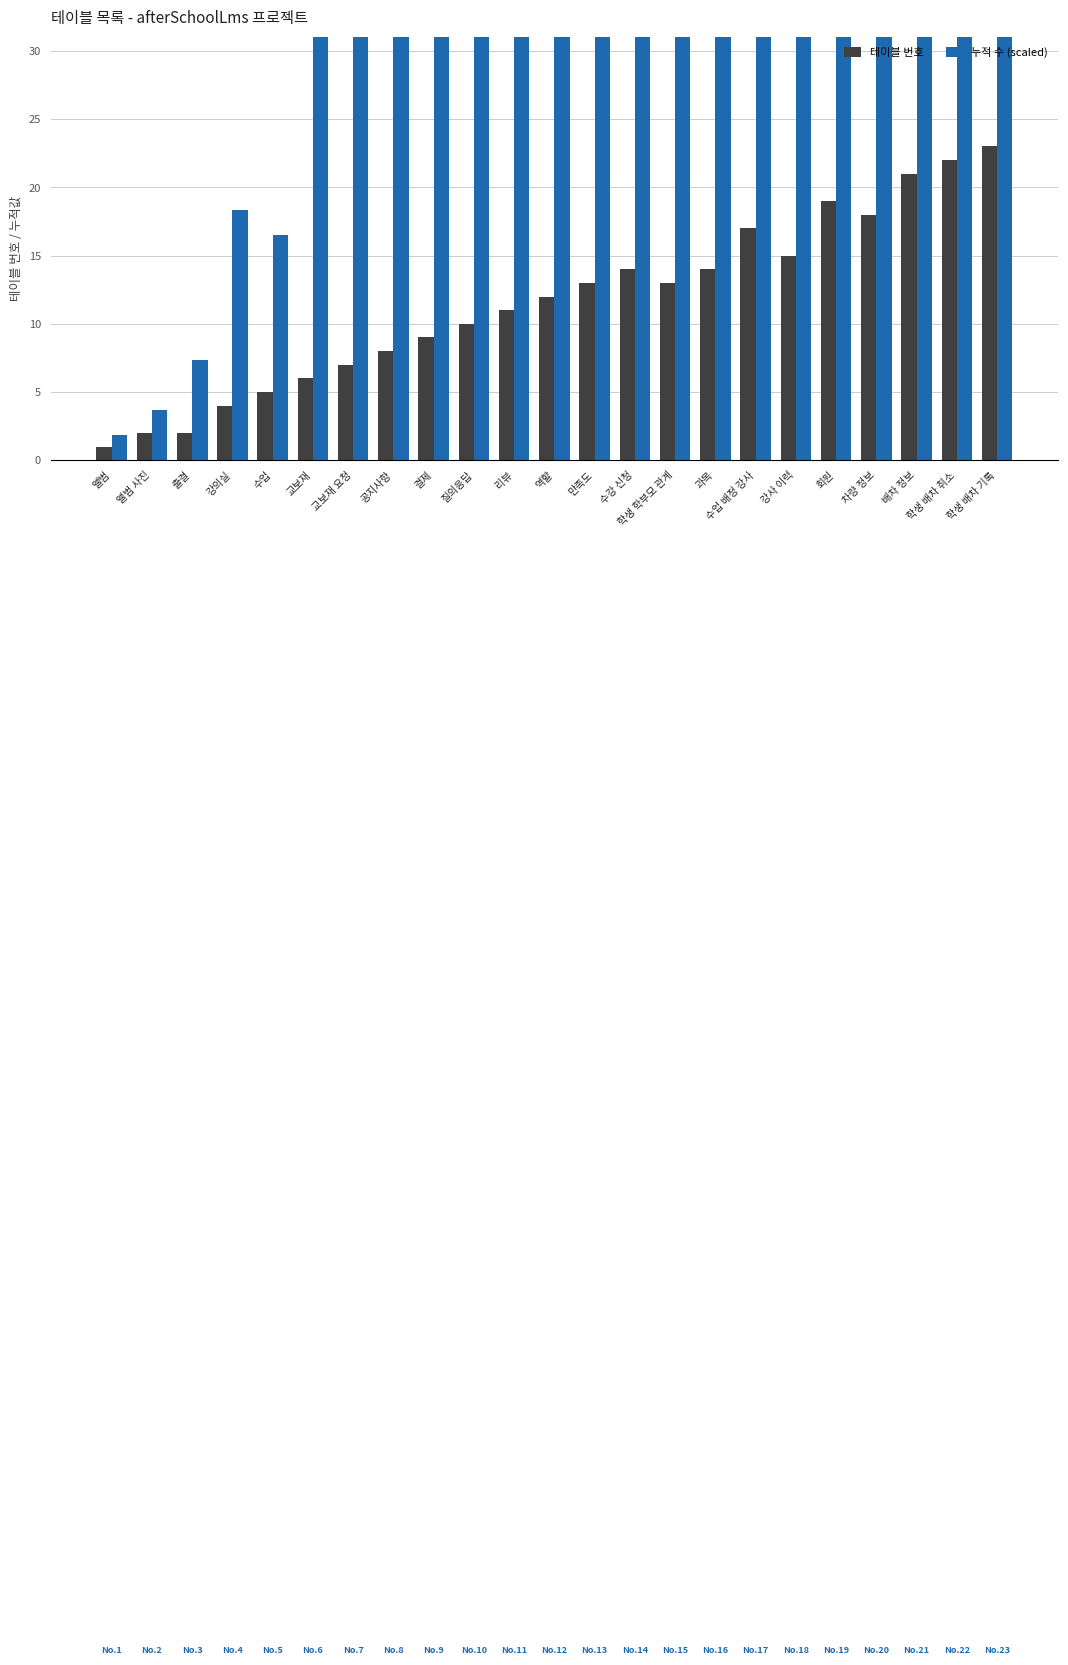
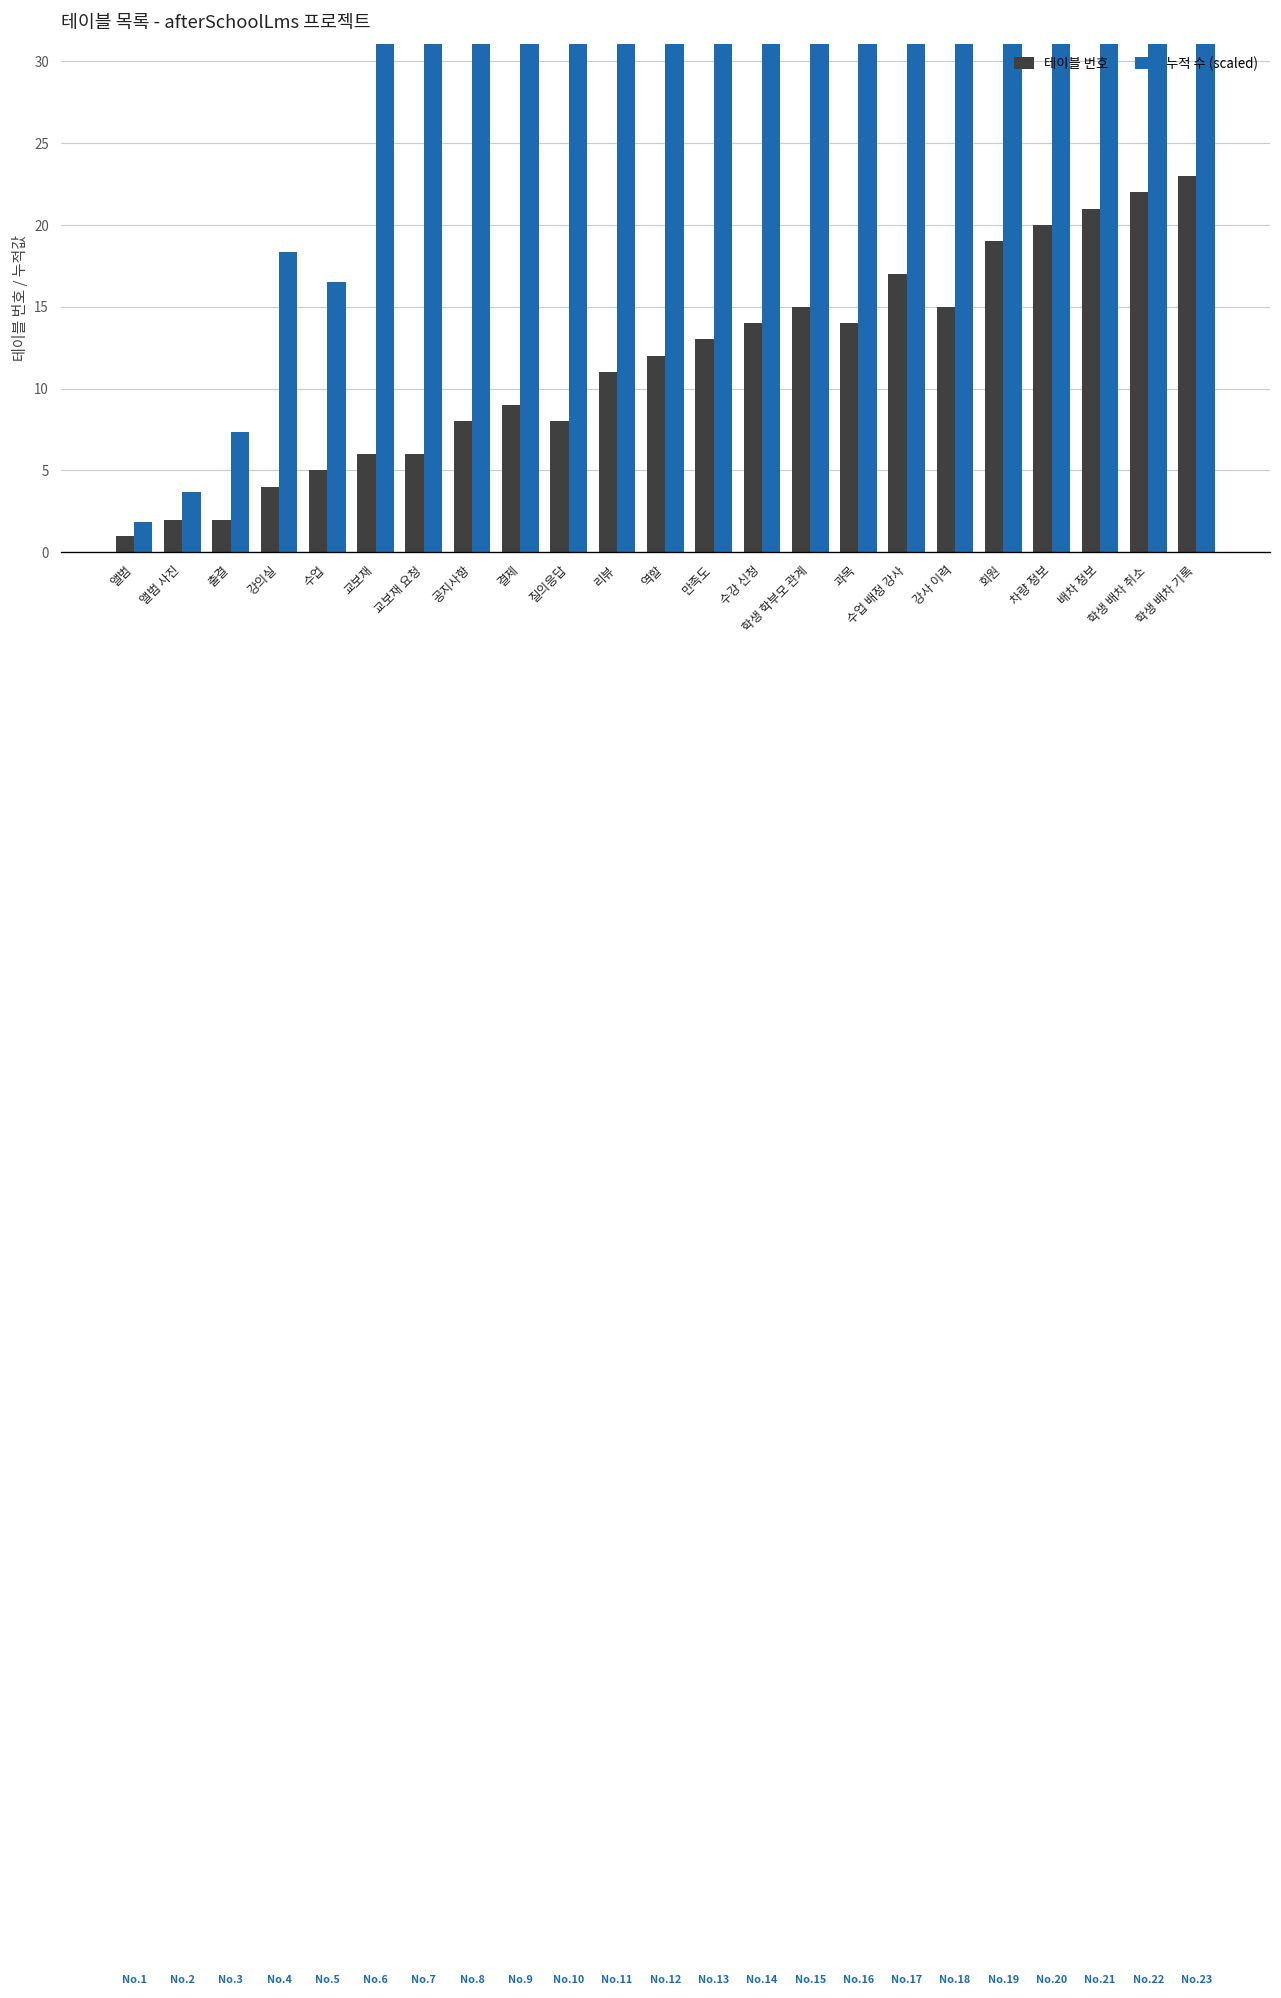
테이블 번호, 교보재 요청: 7 -> 6
테이블 번호, 질의응답: 10 -> 8
테이블 번호, 학생 학부모 관계: 13 -> 15
테이블 번호, 차량 정보: 18 -> 20
